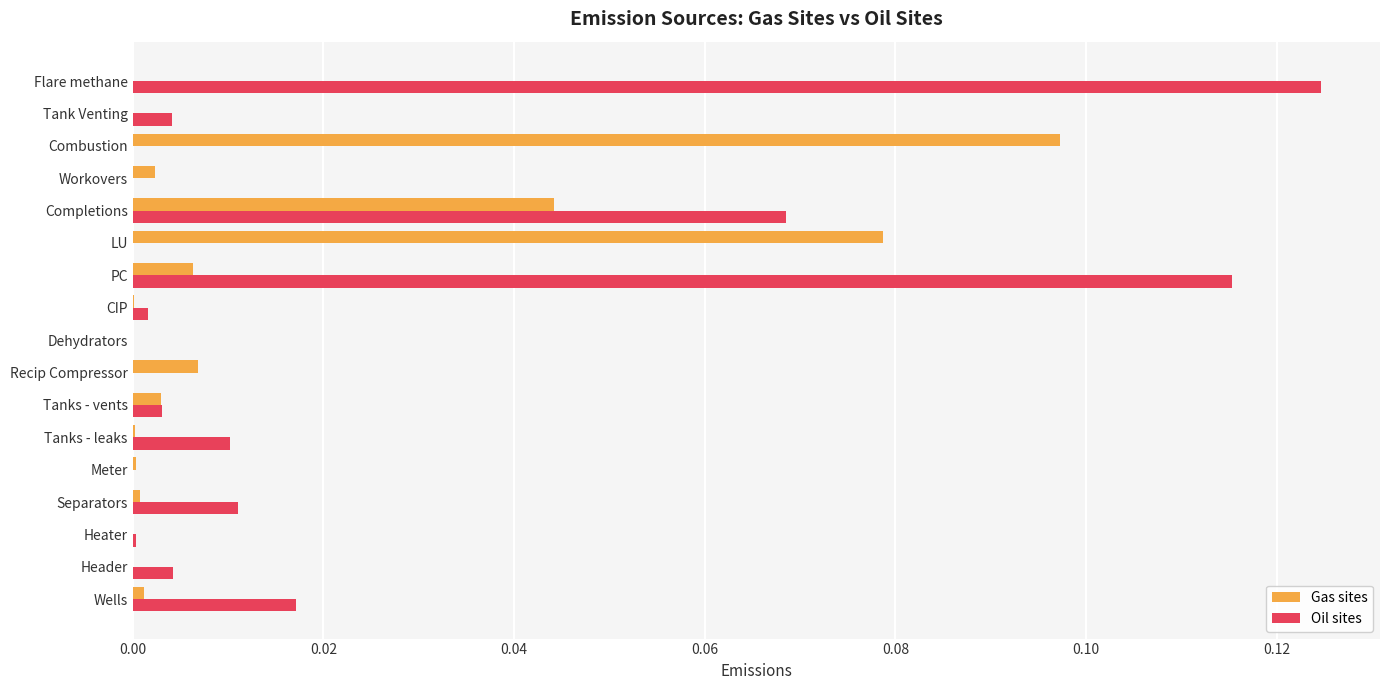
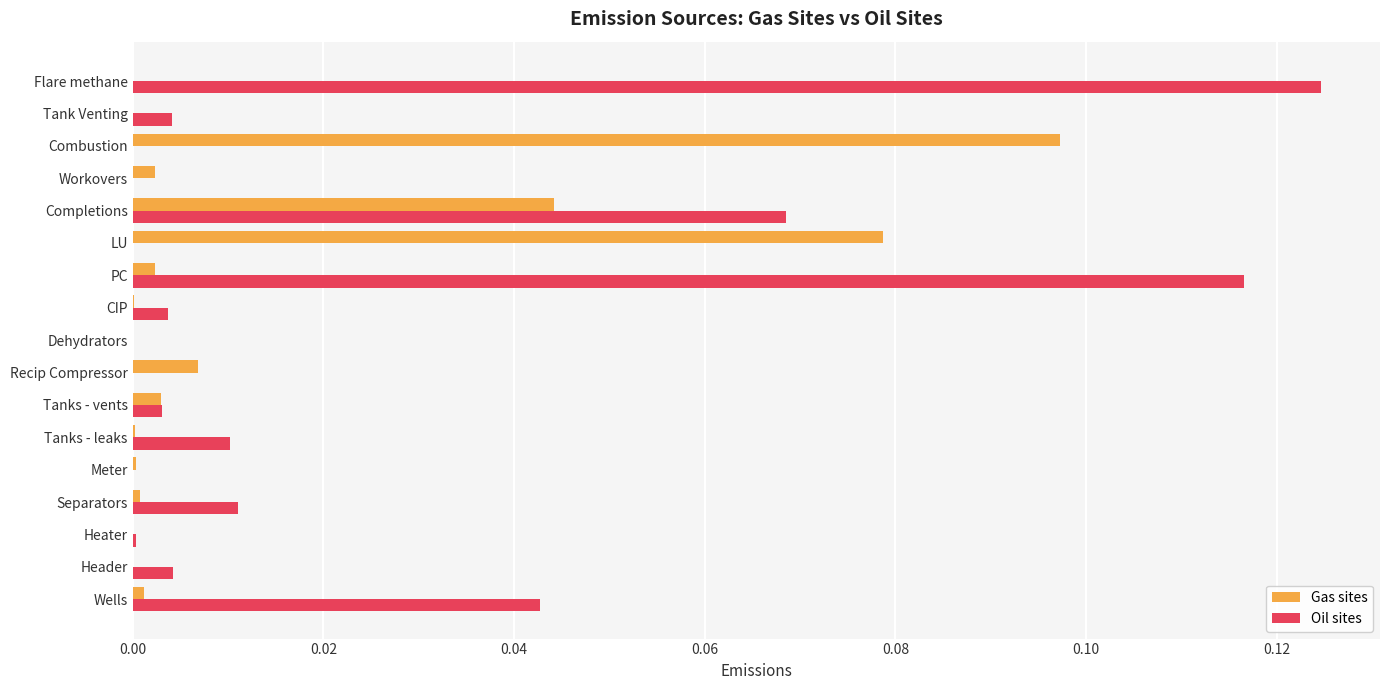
Gas sites, PC: 0.006 -> 0.002
Oil sites, PC: 0.115 -> 0.117
Oil sites, CIP: 0.002 -> 0.004
Oil sites, Wells: 0.017 -> 0.043
